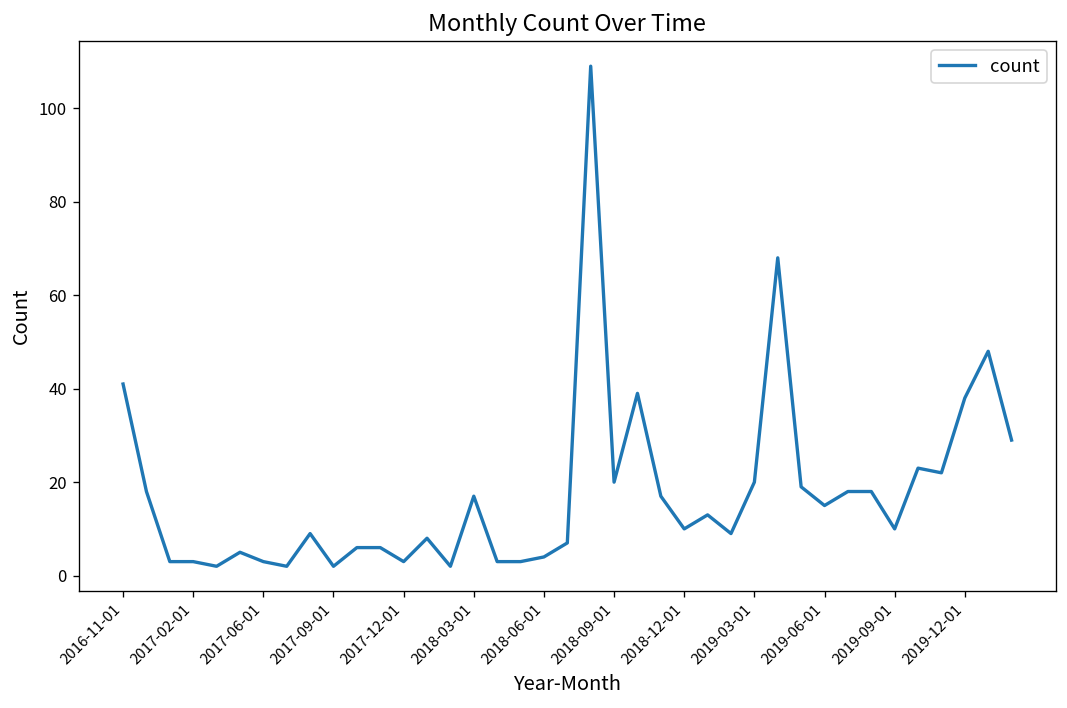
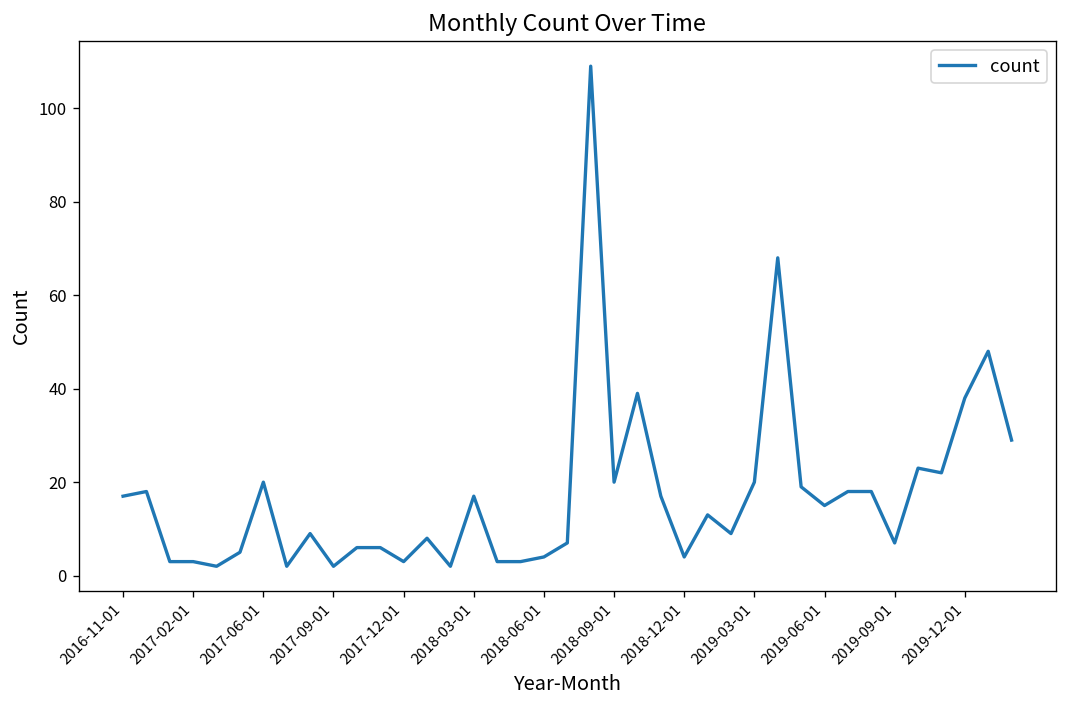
2016-11-01: 41 -> 17
2017-06-01: 3 -> 20
2018-12-01: 10 -> 4
2019-09-01: 10 -> 7
